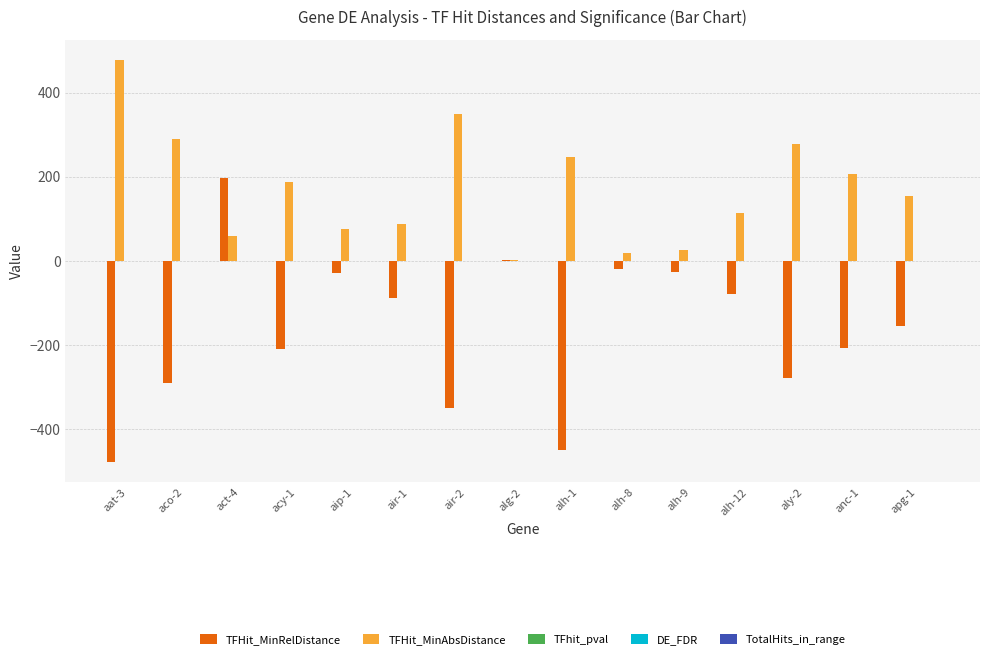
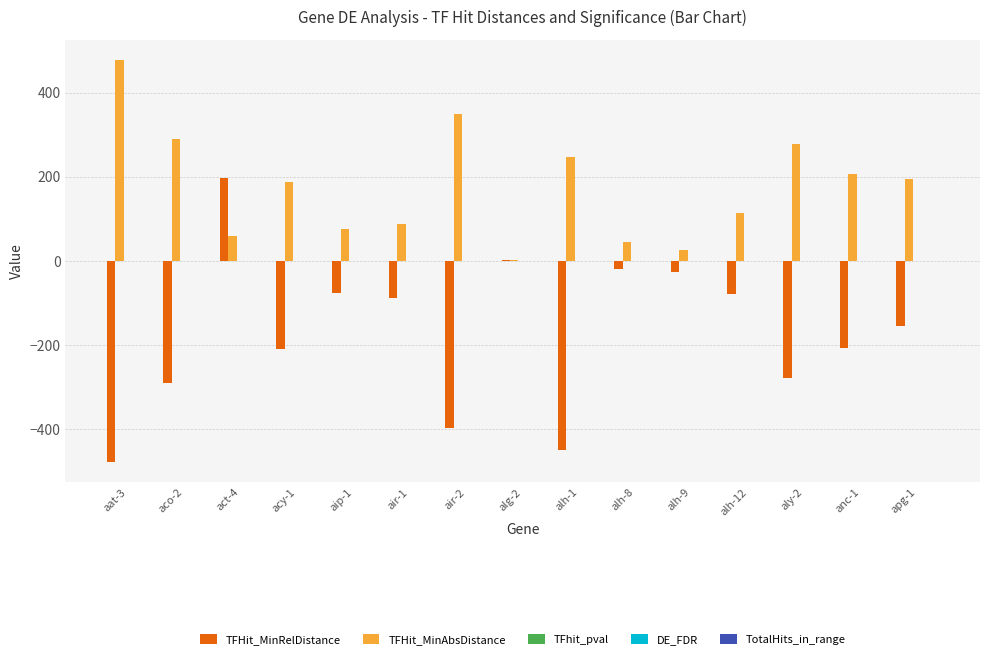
TFHit_MinRelDistance, aip-1: -30 -> -80
TFHit_MinRelDistance, air-2: -350 -> -400
TFHit_MinAbsDistance, alh-8: 20 -> 50
TFHit_MinAbsDistance, apg-1: 160 -> 200
